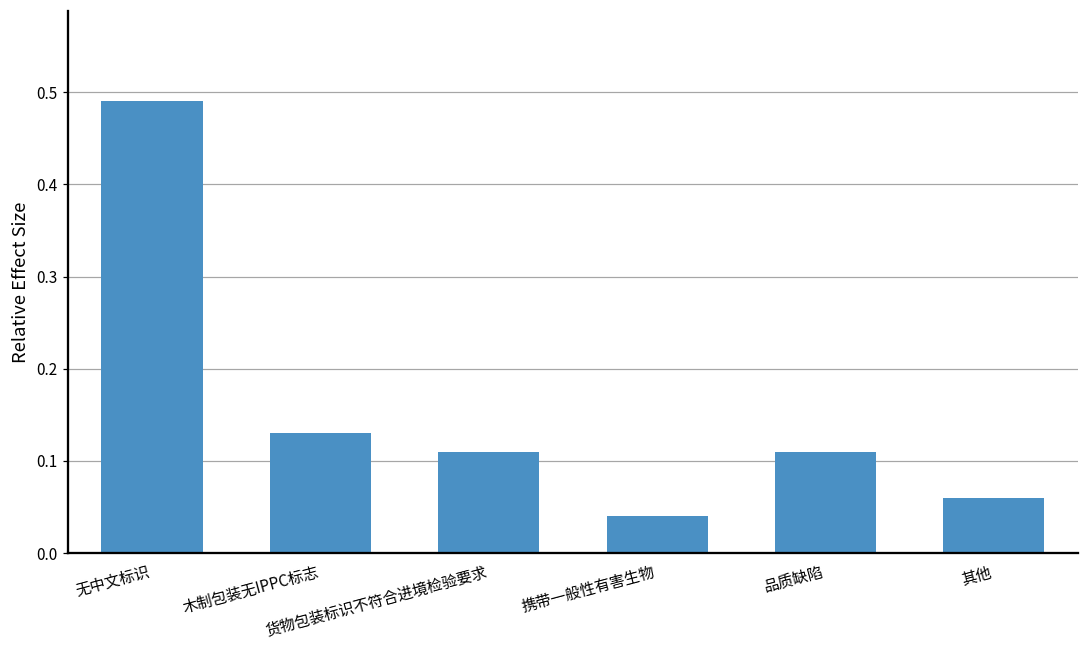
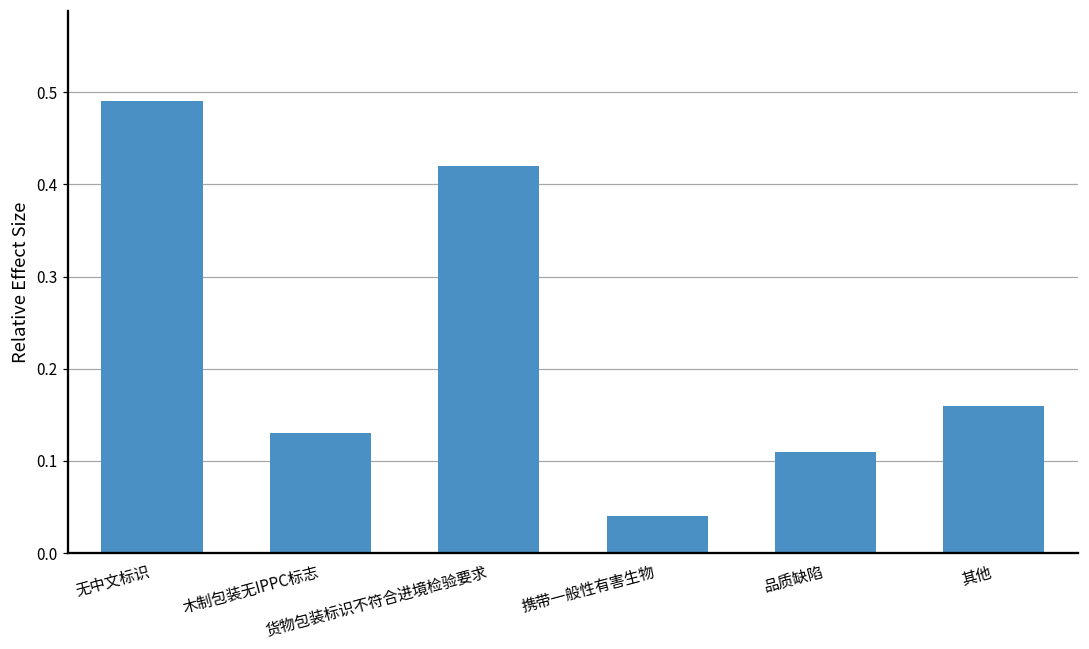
货物包装标识不符合进境检验要求: 0.11 -> 0.42
其他: 0.06 -> 0.16
